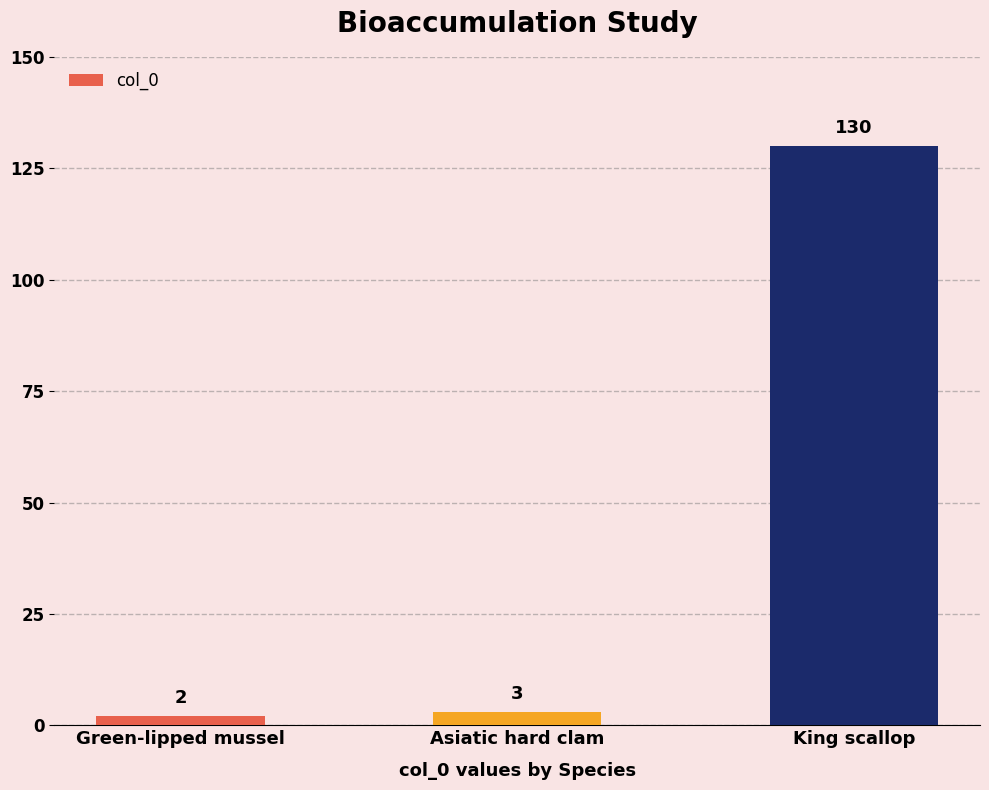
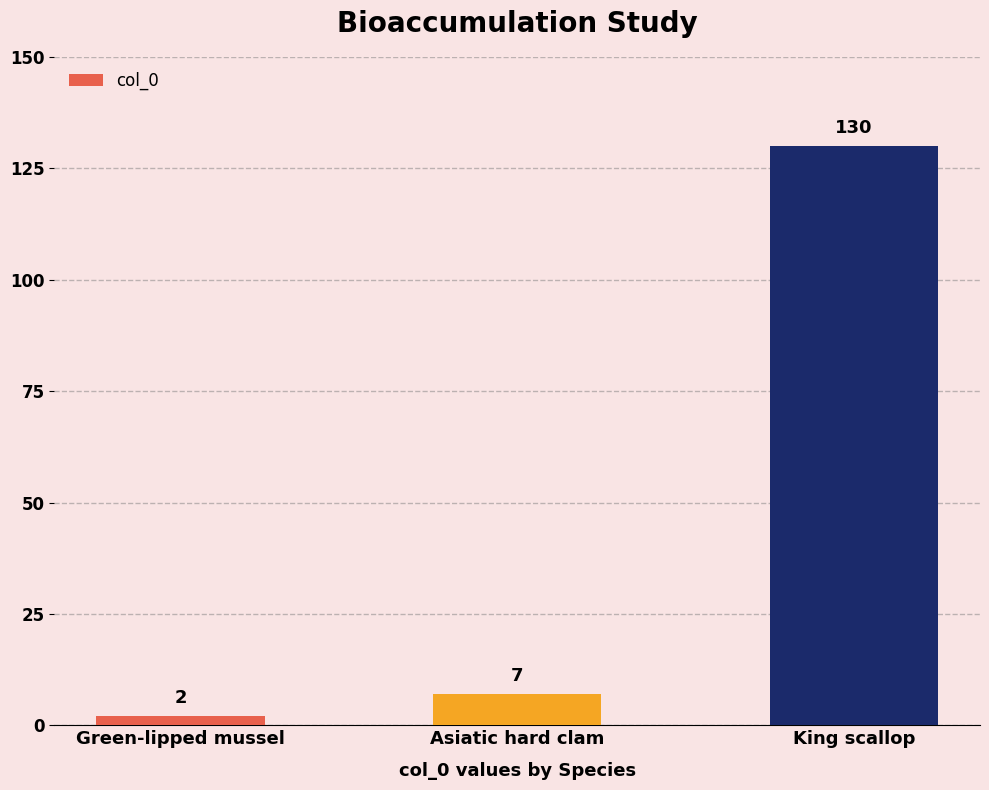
Asiatic hard clam: 3 -> 7
